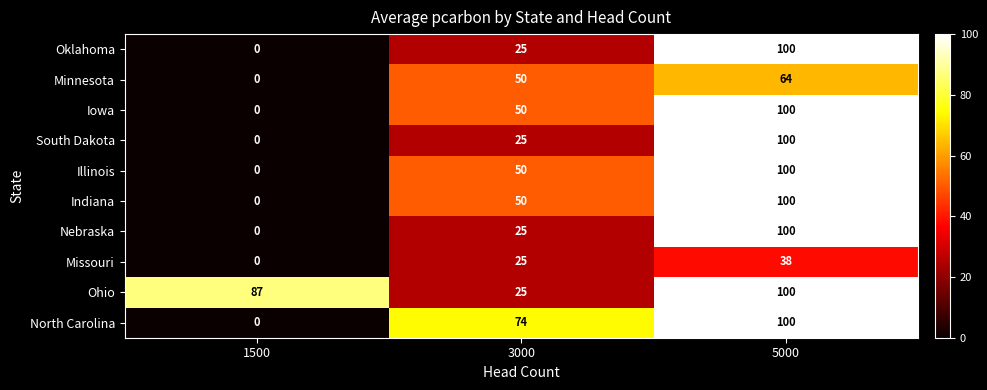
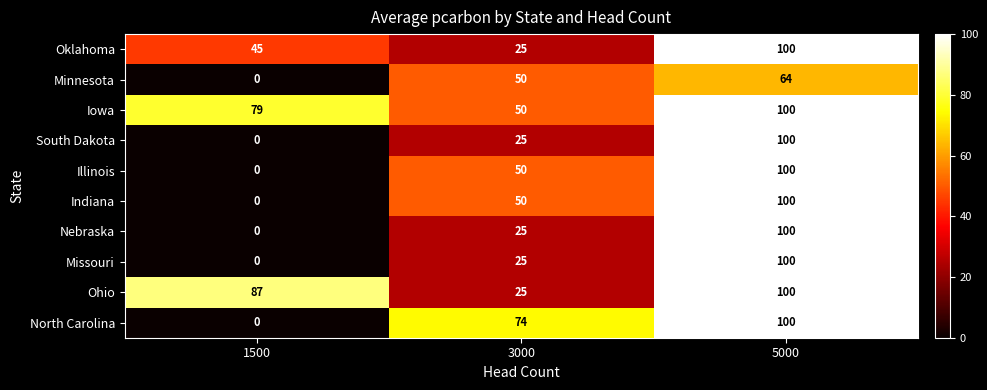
Oklahoma, 1500: 0 -> 45
Iowa, 1500: 0 -> 79
Missouri, 5000: 38 -> 100
